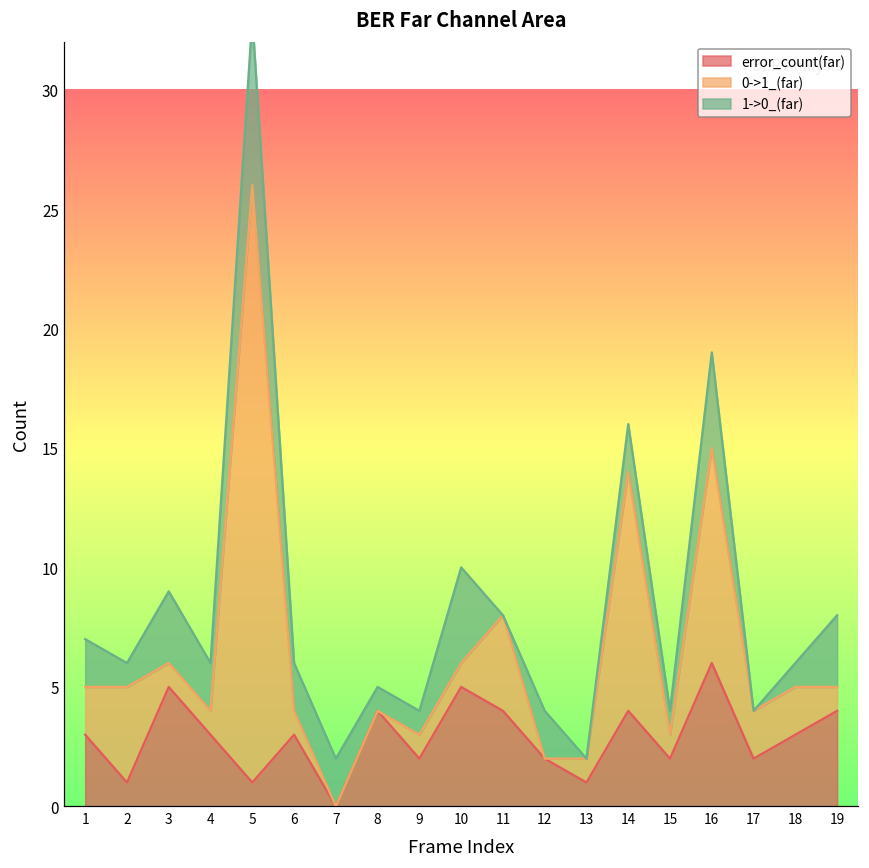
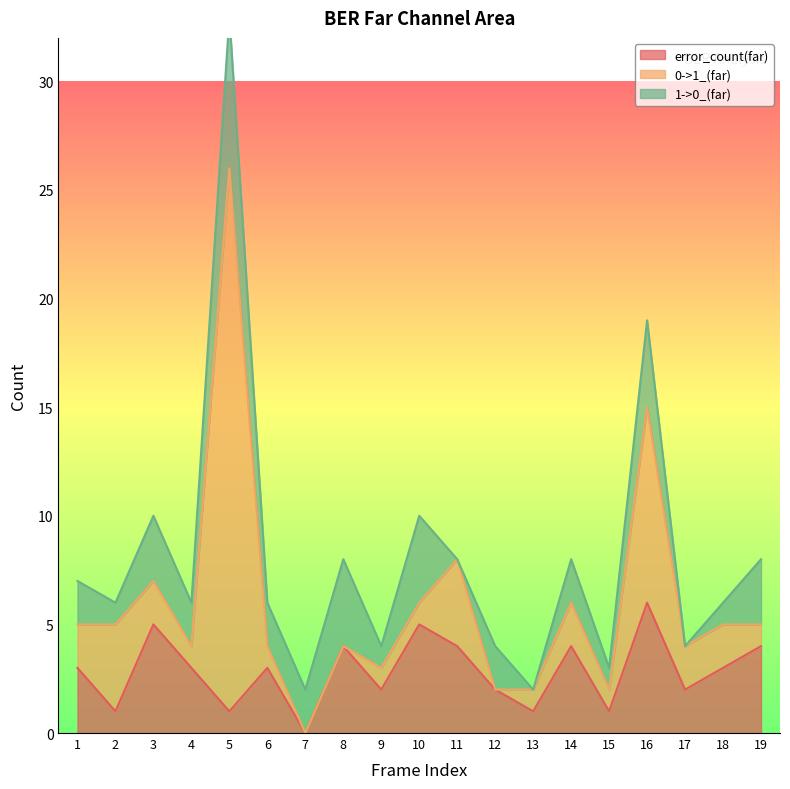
0->1_(far), 3: 1 -> 2
1->0_(far), 8: 1 -> 4
0->1_(far), 14: 10 -> 2
error_count(far), 15: 2 -> 1
